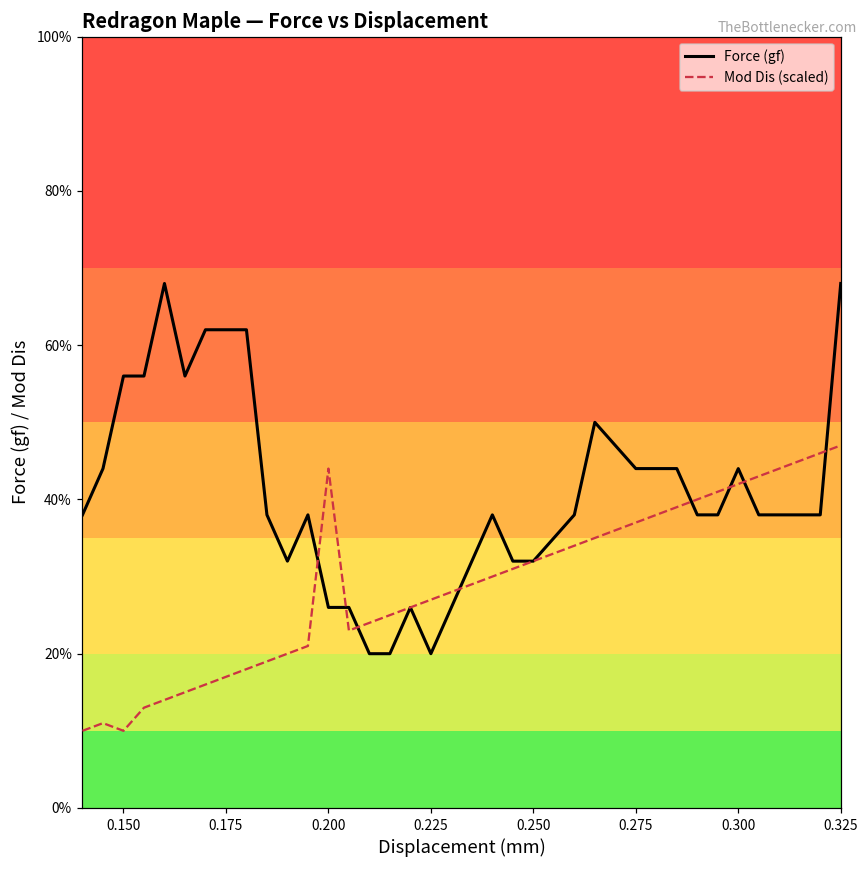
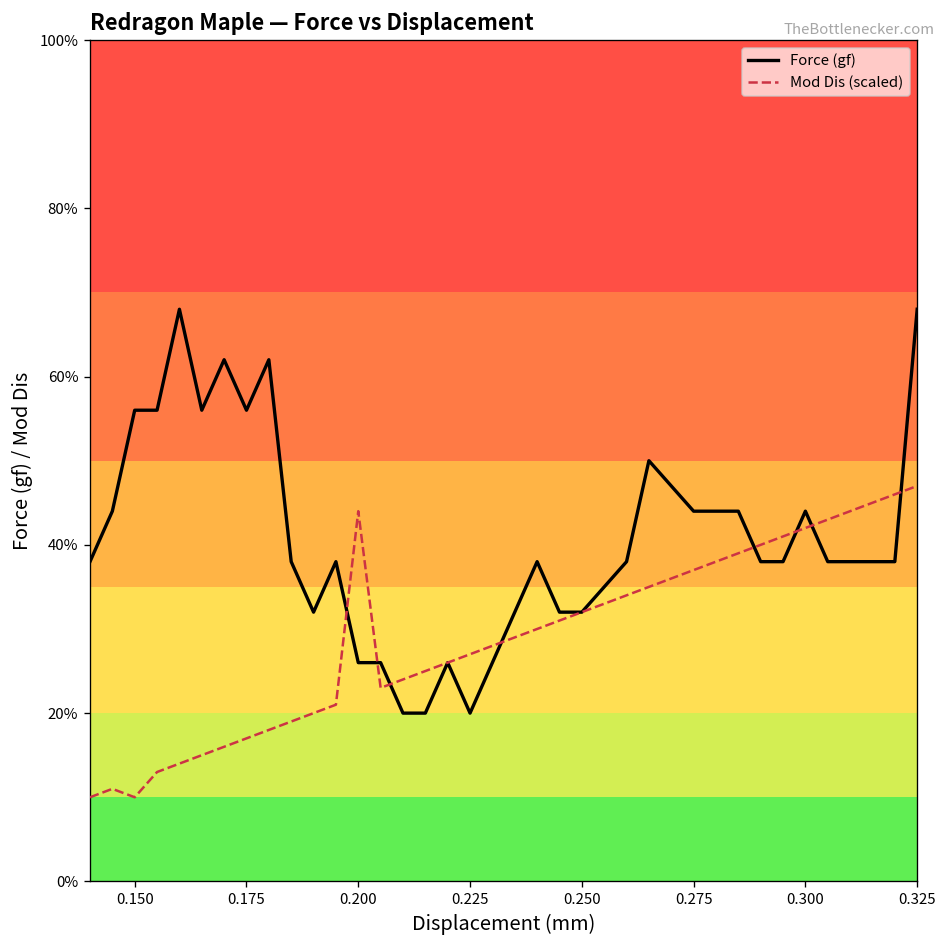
Force (gf), 0.175: 62% -> 56%
